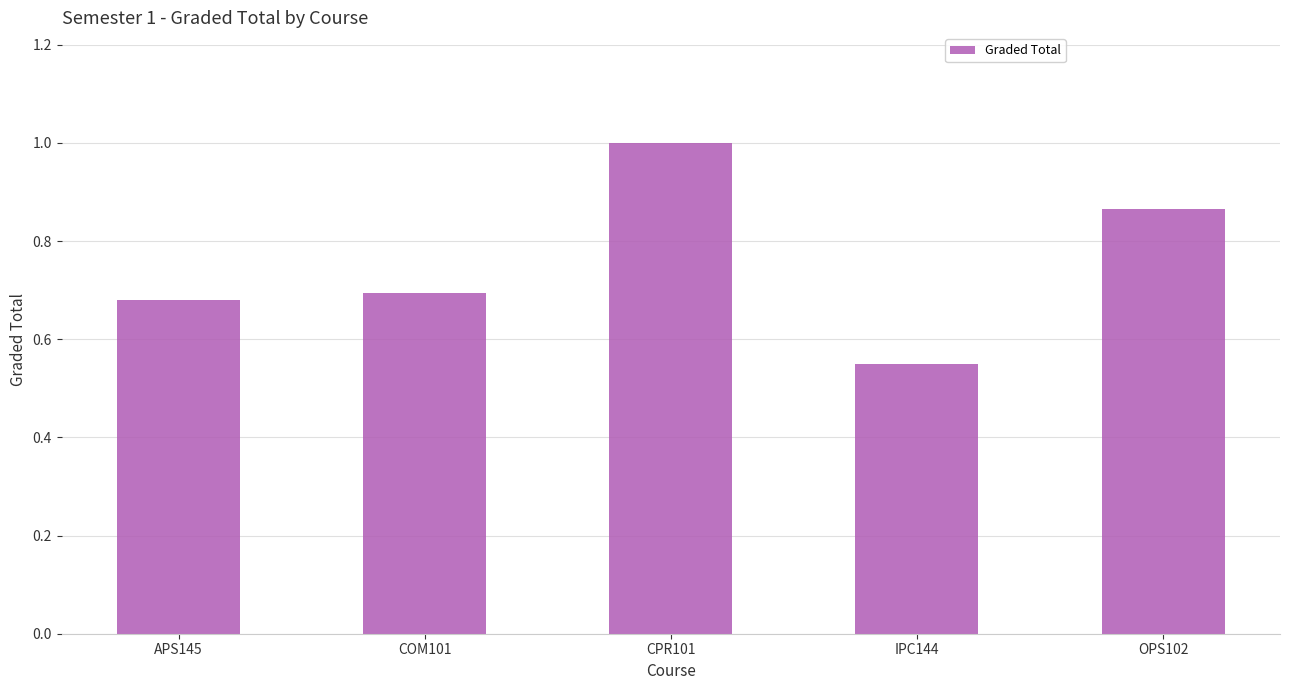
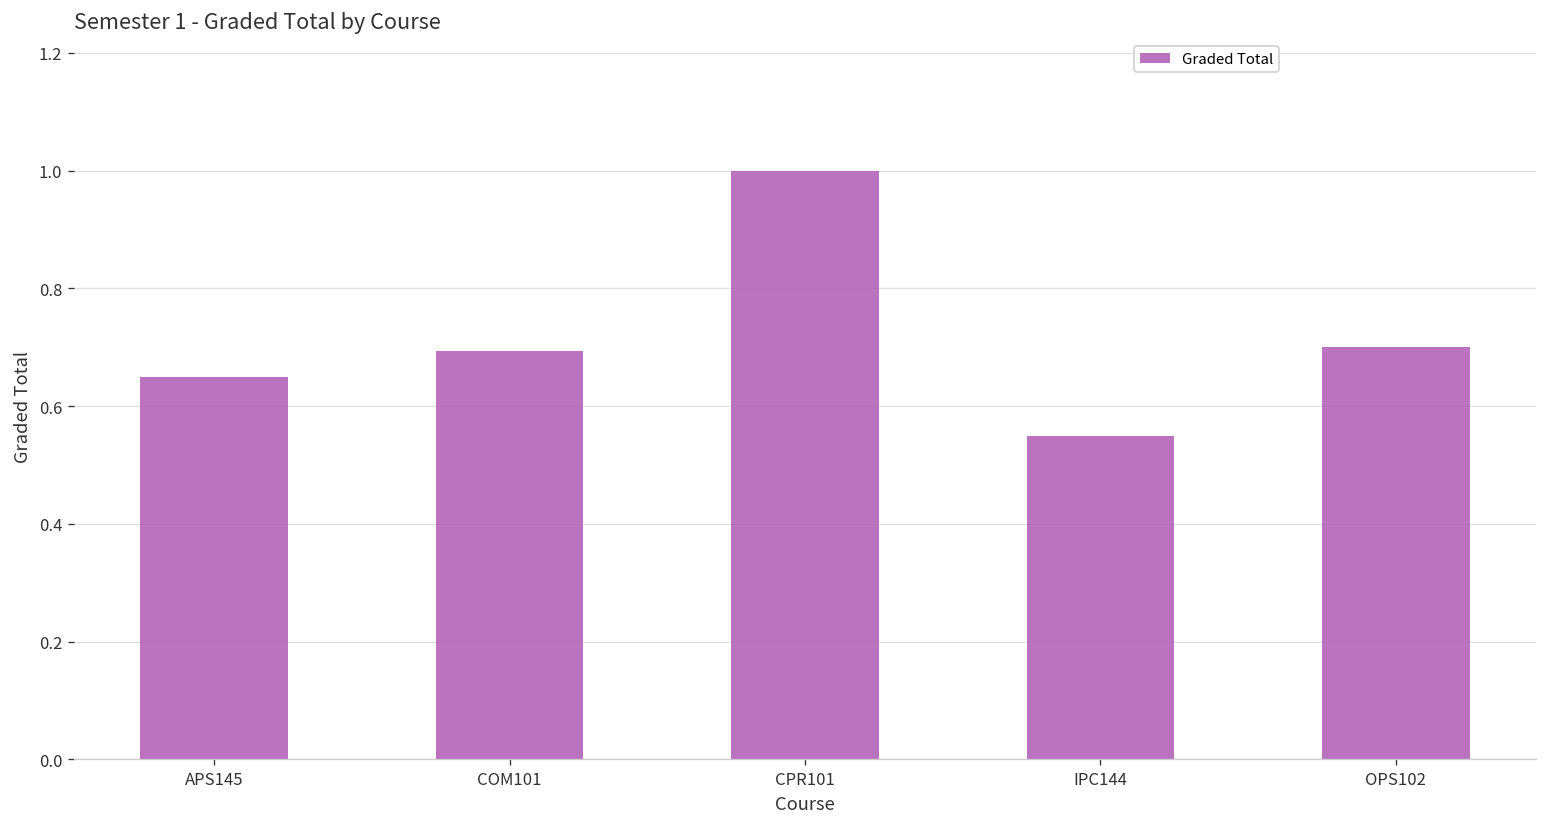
APS145: 0.68 -> 0.65
OPS102: 0.87 -> 0.70
